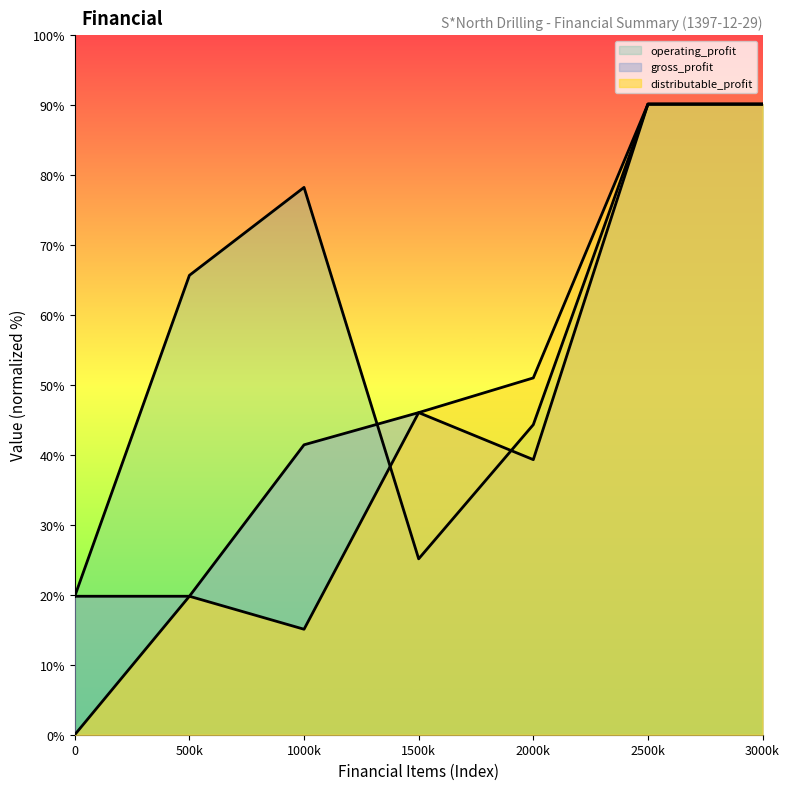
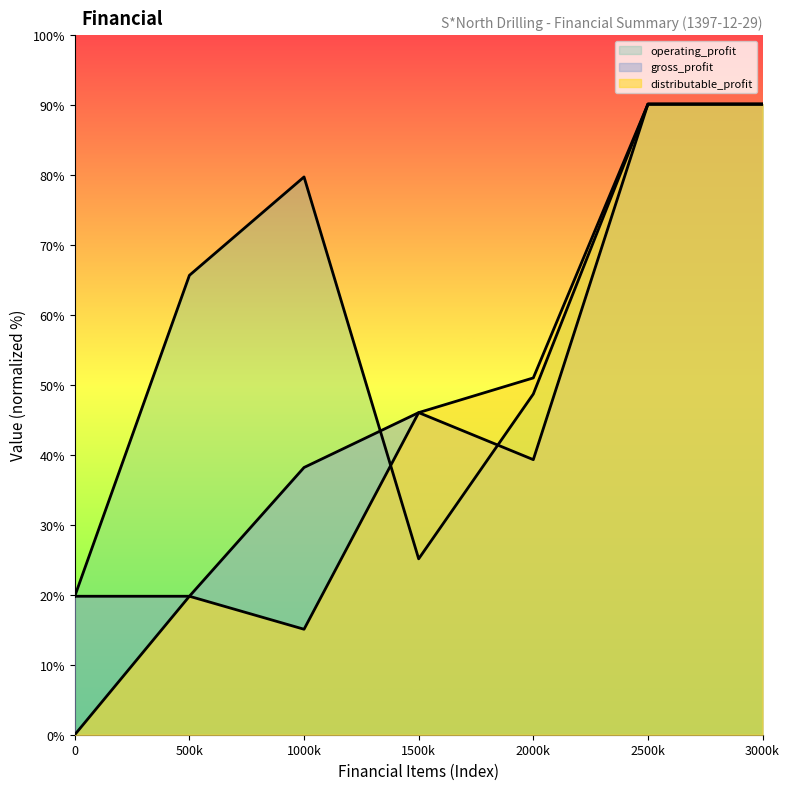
operating_profit, 1000k: 78% -> 80%
gross_profit, 1000k: 41% -> 38%
operating_profit, 2000k: 44% -> 49%
